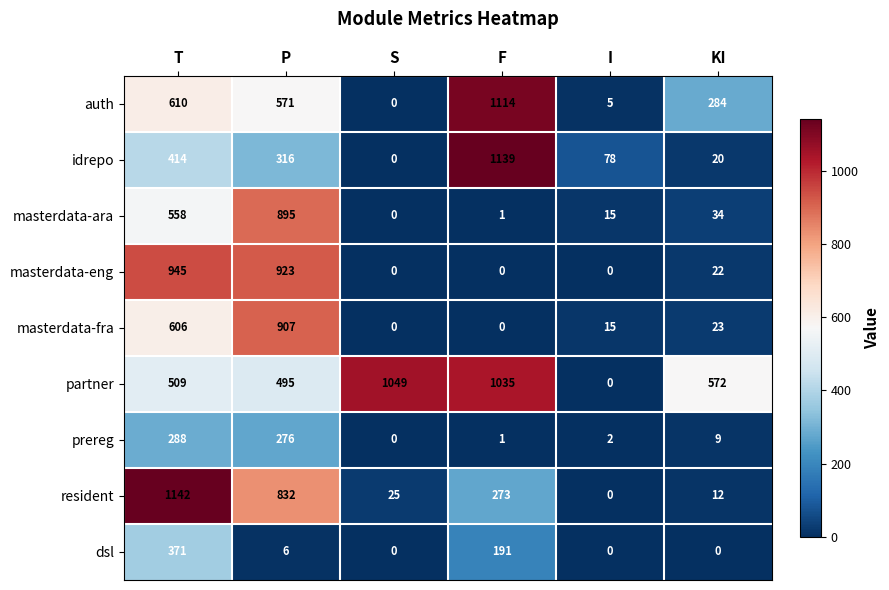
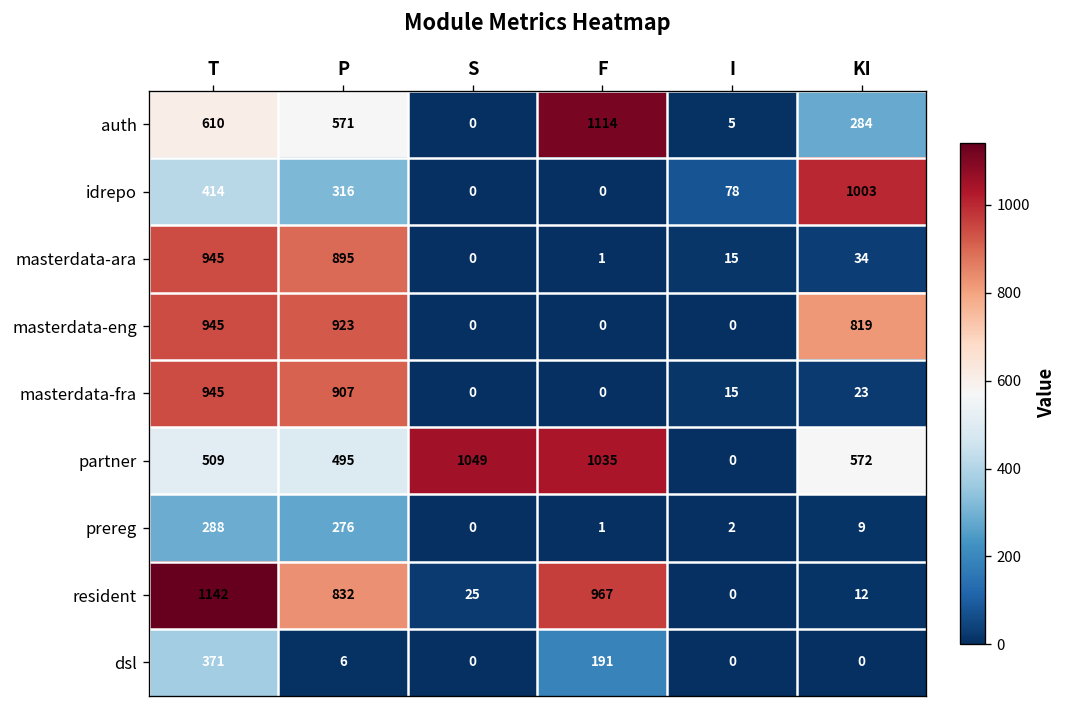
idrepo, F: 1139 -> 0
idrepo, KI: 20 -> 1003
masterdata-ara, T: 558 -> 945
masterdata-eng, KI: 22 -> 819
masterdata-fra, T: 606 -> 945
resident, F: 273 -> 967
